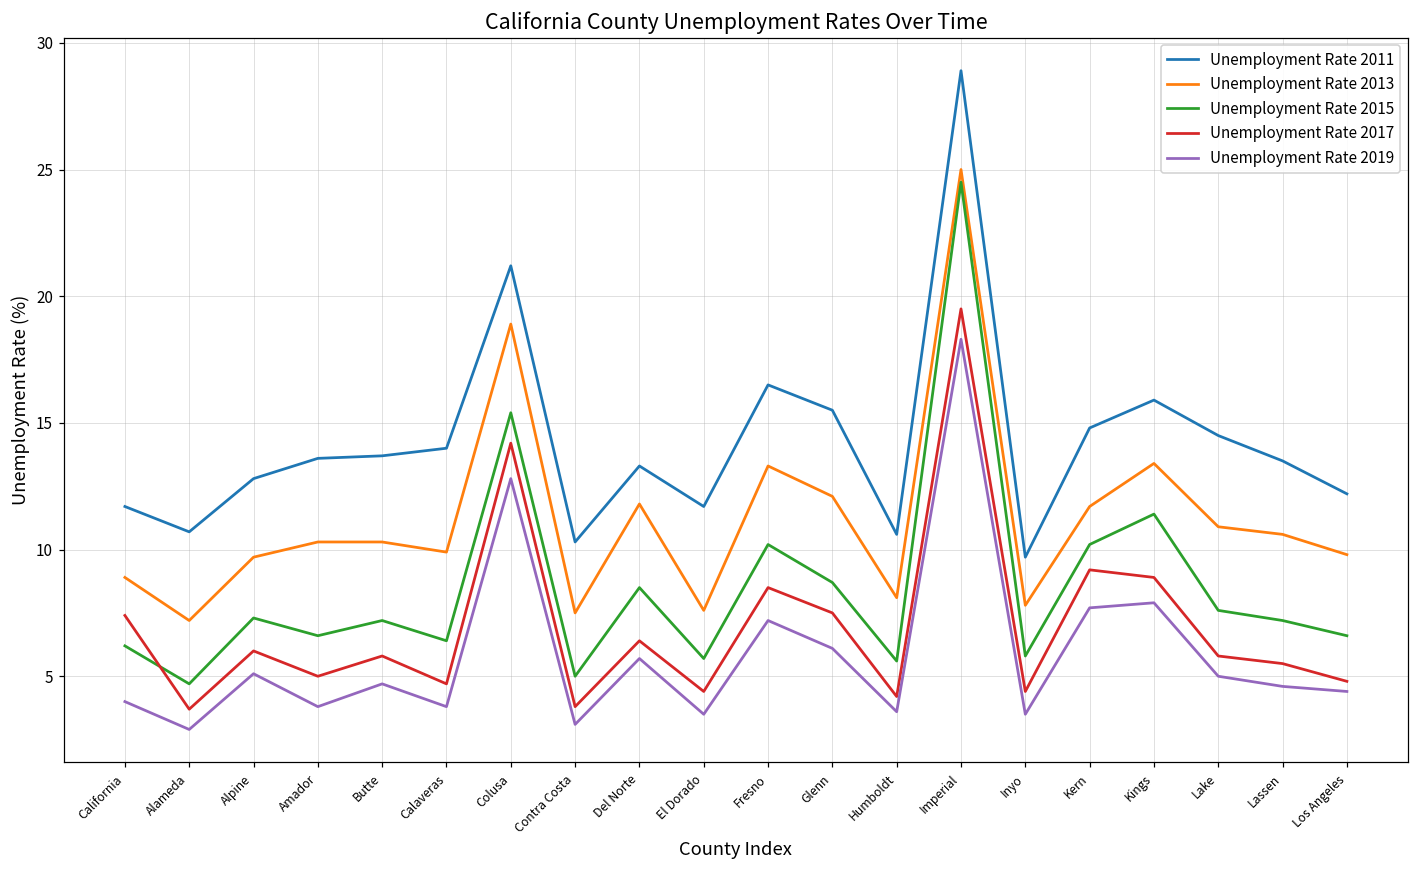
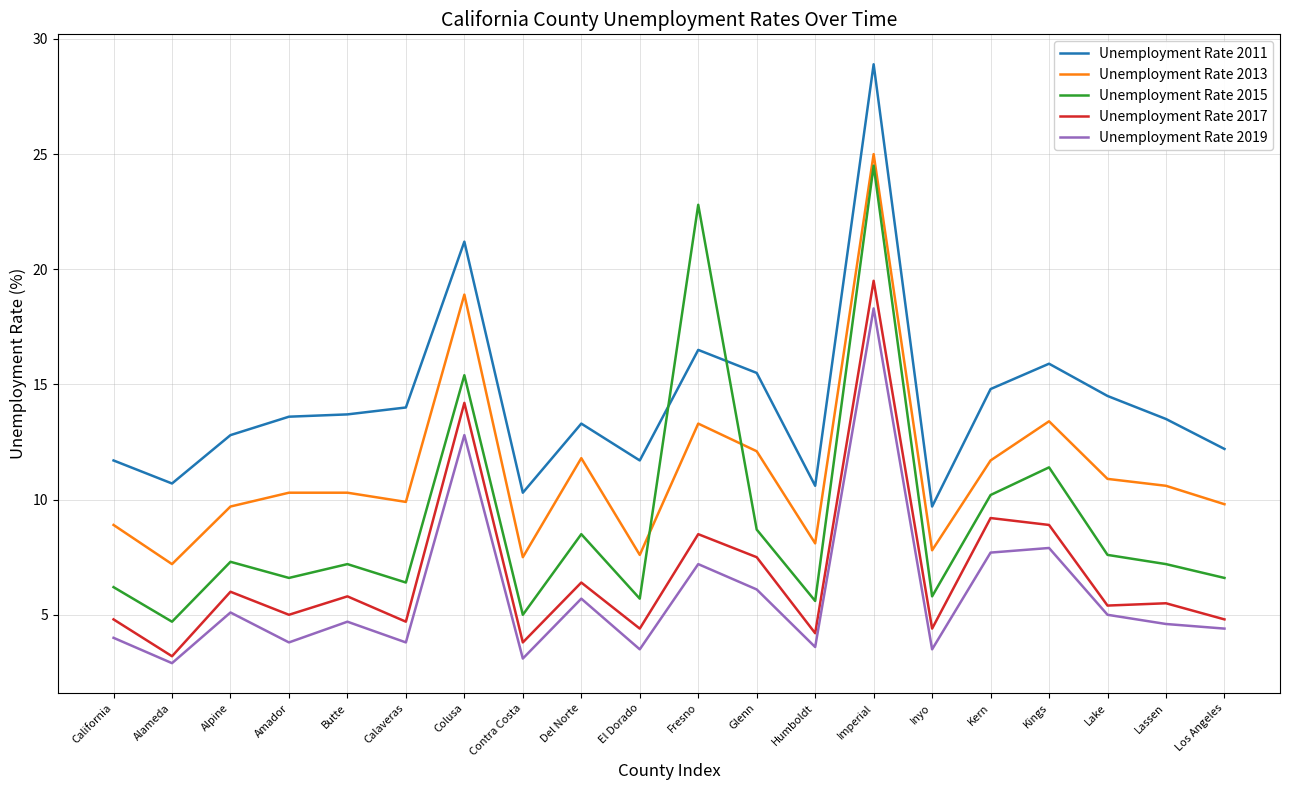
Unemployment Rate 2017, California: 7.4 -> 4.8
Unemployment Rate 2017, Alameda: 3.7 -> 3.2
Unemployment Rate 2015, Fresno: 10.2 -> 22.8
Unemployment Rate 2017, Lake: 5.8 -> 5.4
